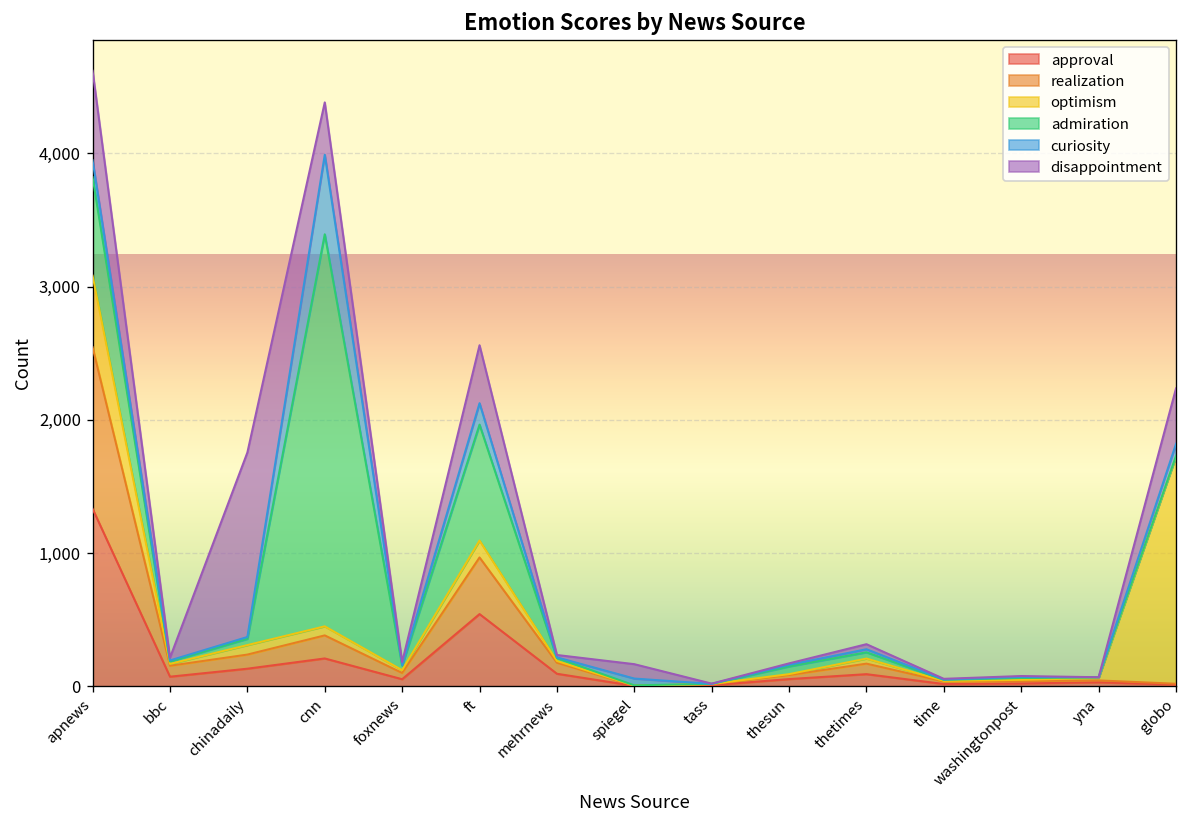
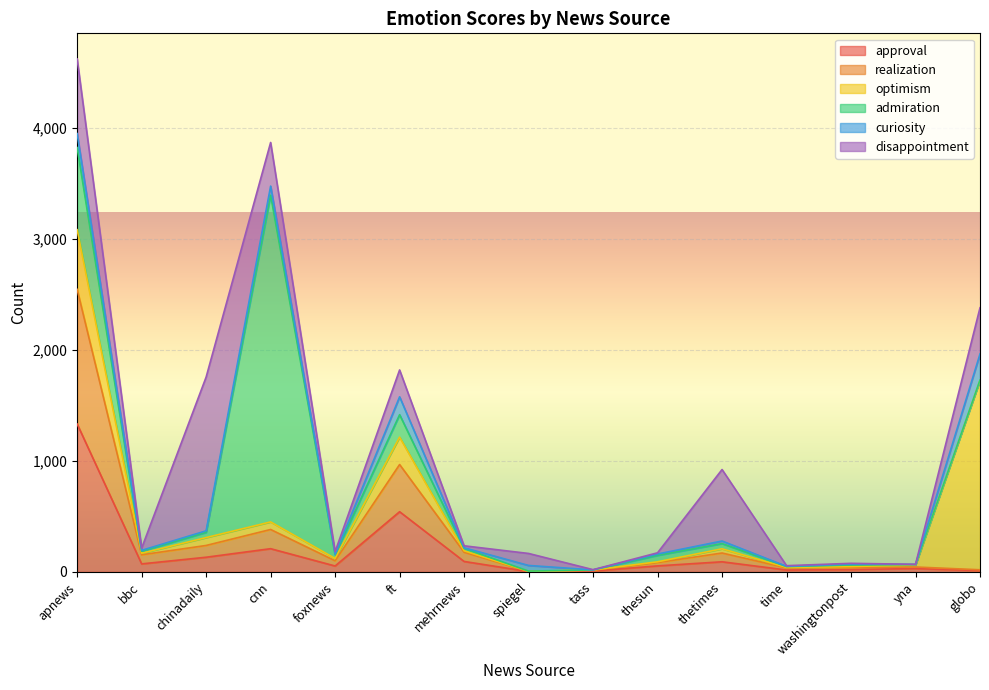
curiosity, cnn: 600 -> 80
optimism, ft: 130 -> 250
admiration, ft: 870 -> 200
disappointment, ft: 440 -> 240
disappointment, thetimes: 40 -> 640
curiosity, globo: 90 -> 240
